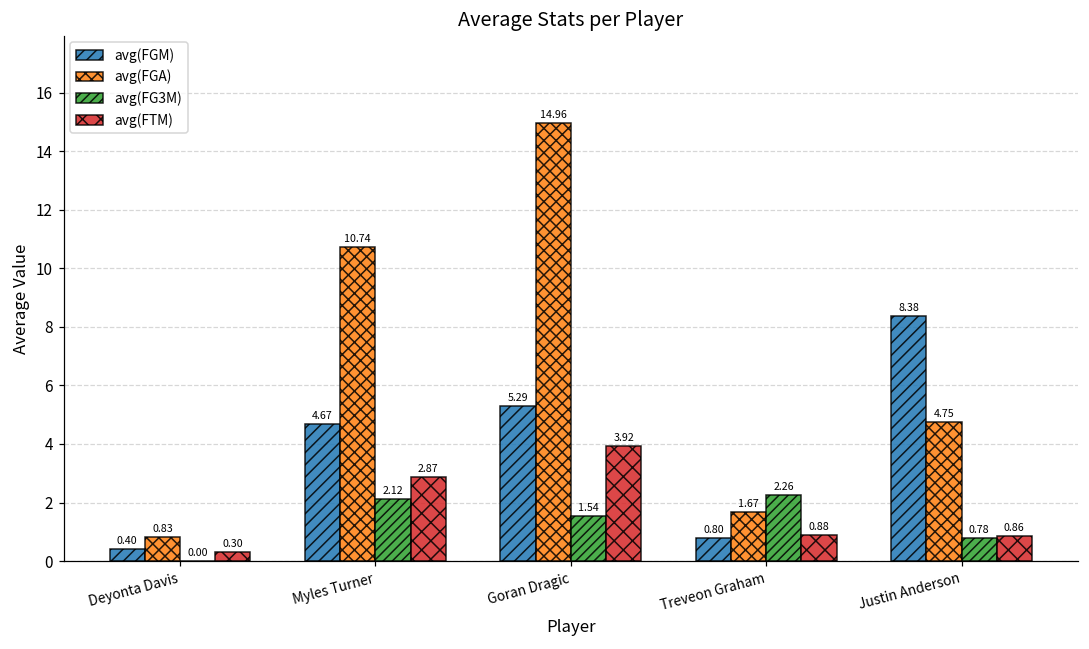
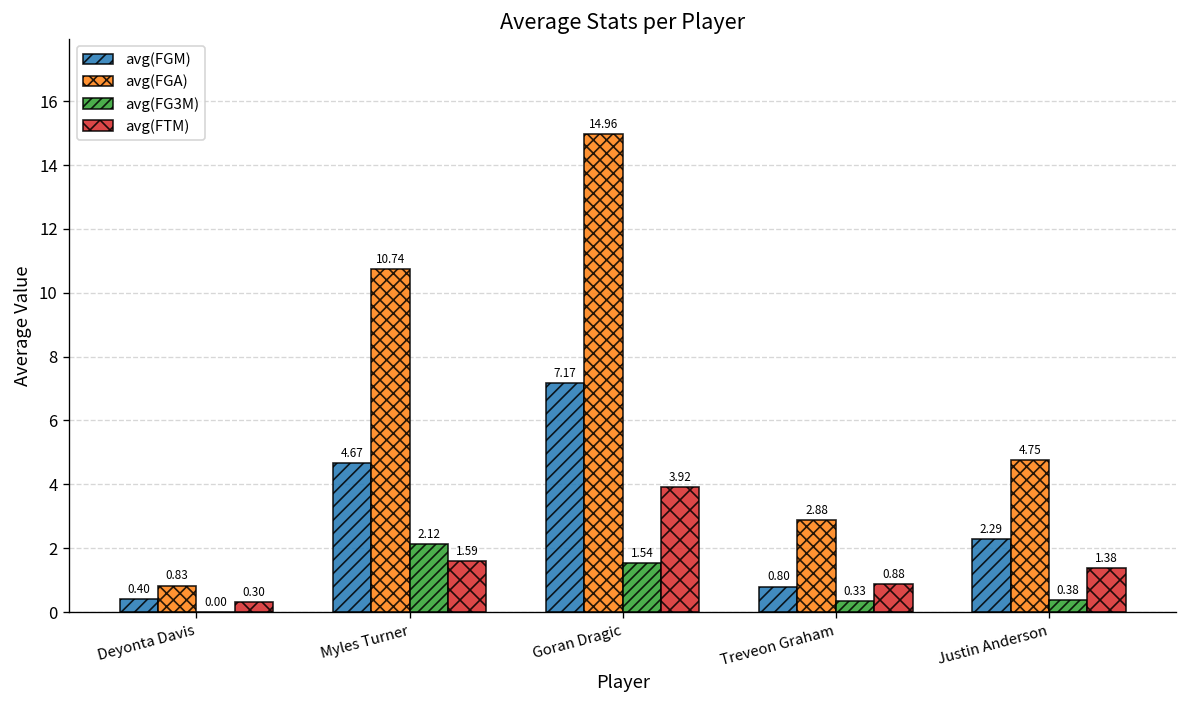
avg(FTM), Myles Turner: 2.87 -> 1.59
avg(FGM), Goran Dragic: 5.29 -> 7.17
avg(FGA), Treveon Graham: 1.67 -> 2.88
avg(FG3M), Treveon Graham: 2.26 -> 0.33
avg(FGM), Justin Anderson: 8.38 -> 2.29
avg(FG3M), Justin Anderson: 0.78 -> 0.38
avg(FTM), Justin Anderson: 0.86 -> 1.38
